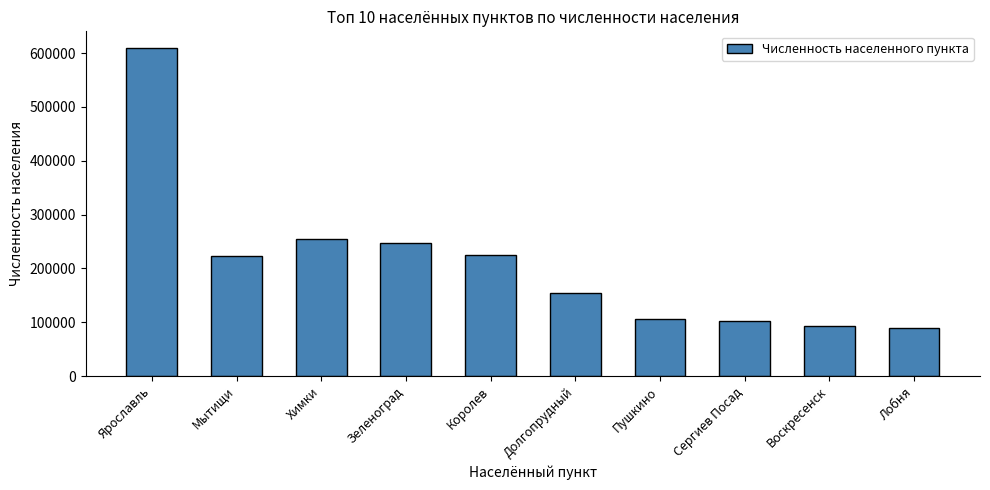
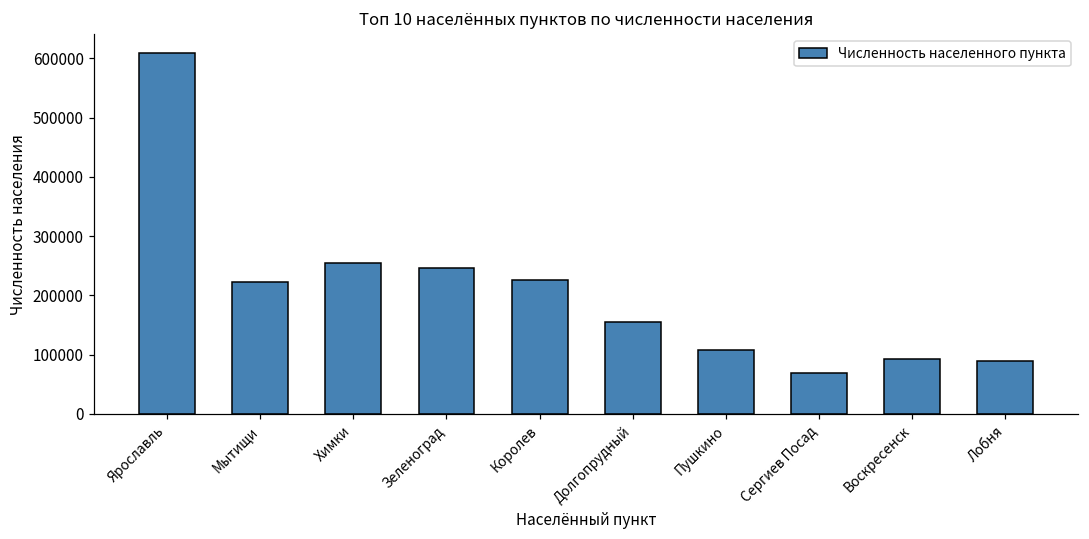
Сергиев Посад: 100000 -> 70000
